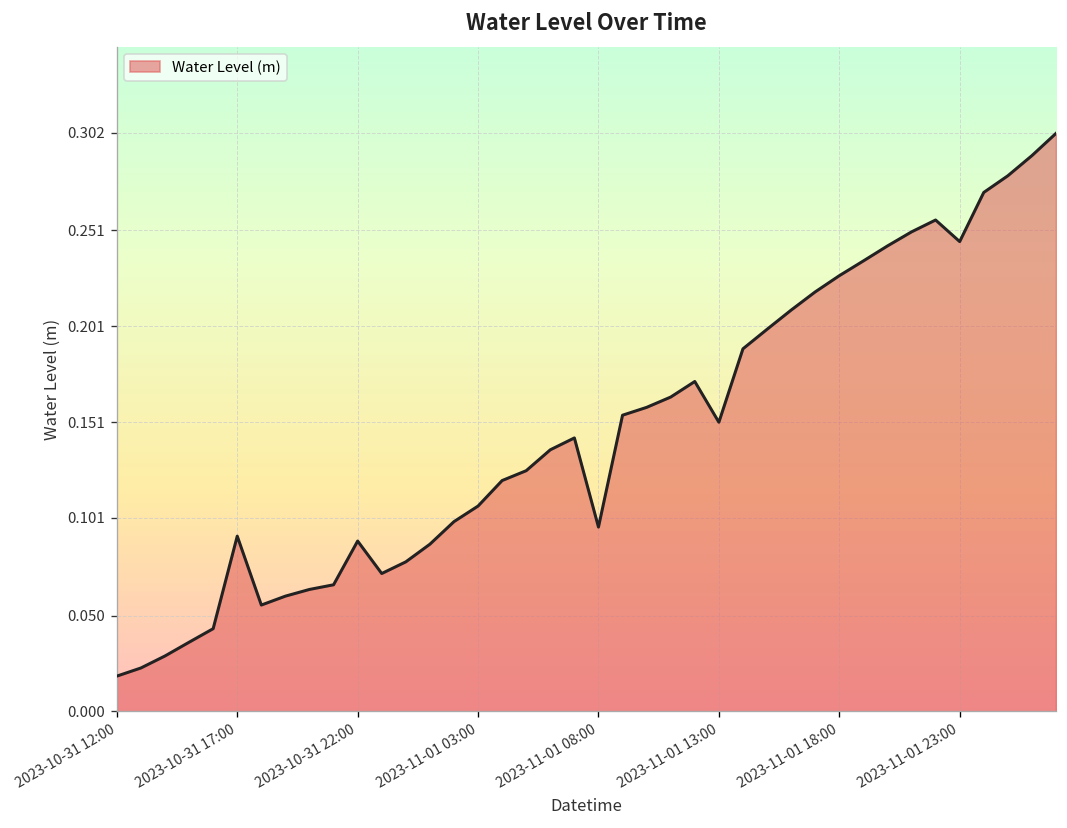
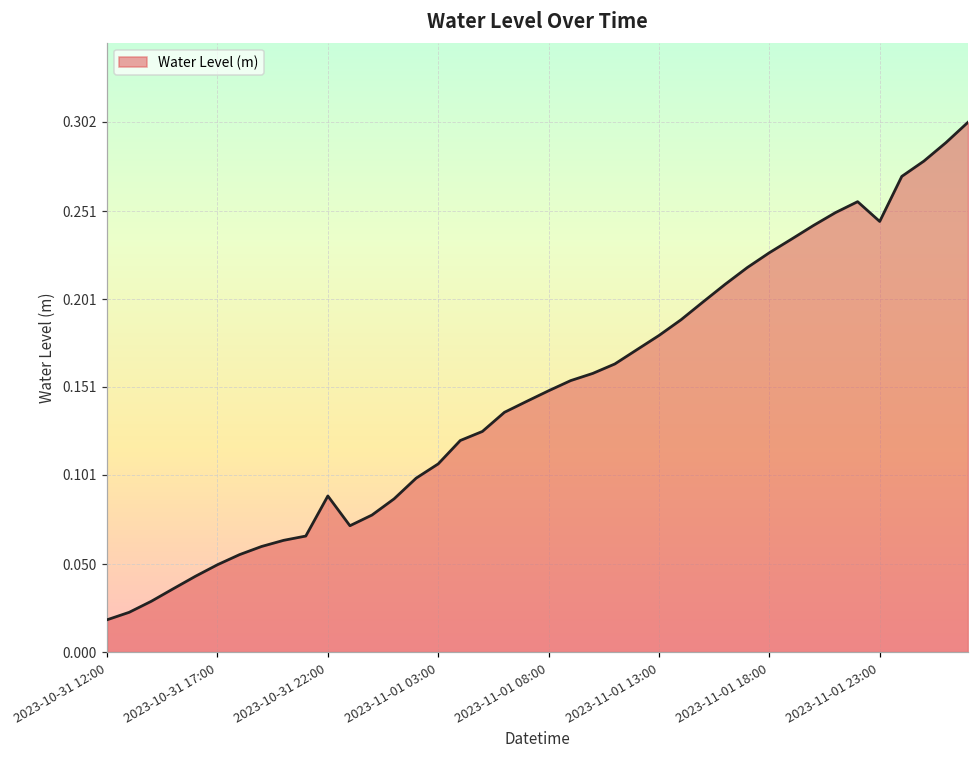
2023-10-31 17:00: 0.091 -> 0.050
2023-11-01 08:00: 0.096 -> 0.149
2023-11-01 13:00: 0.151 -> 0.180
